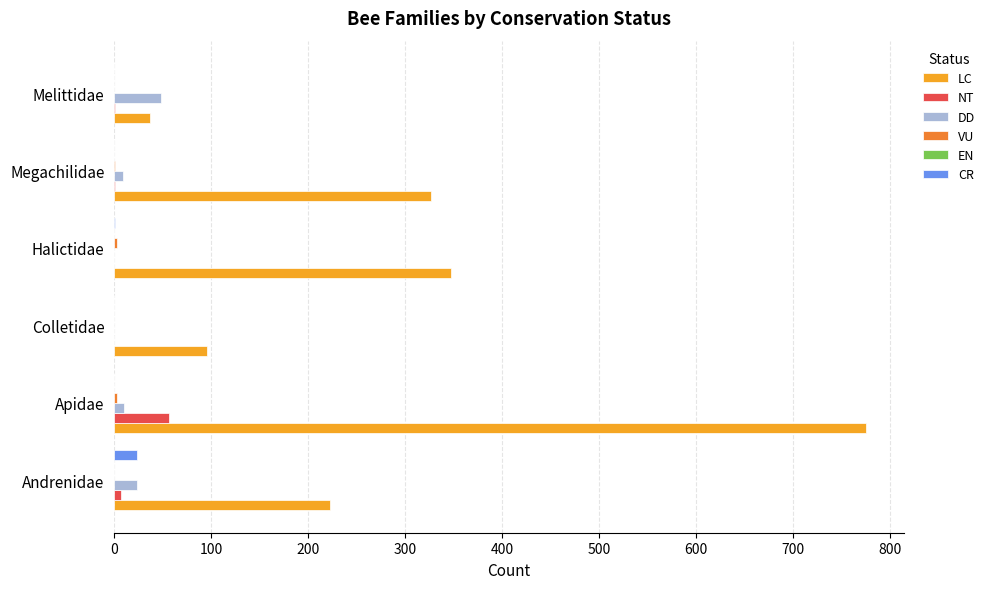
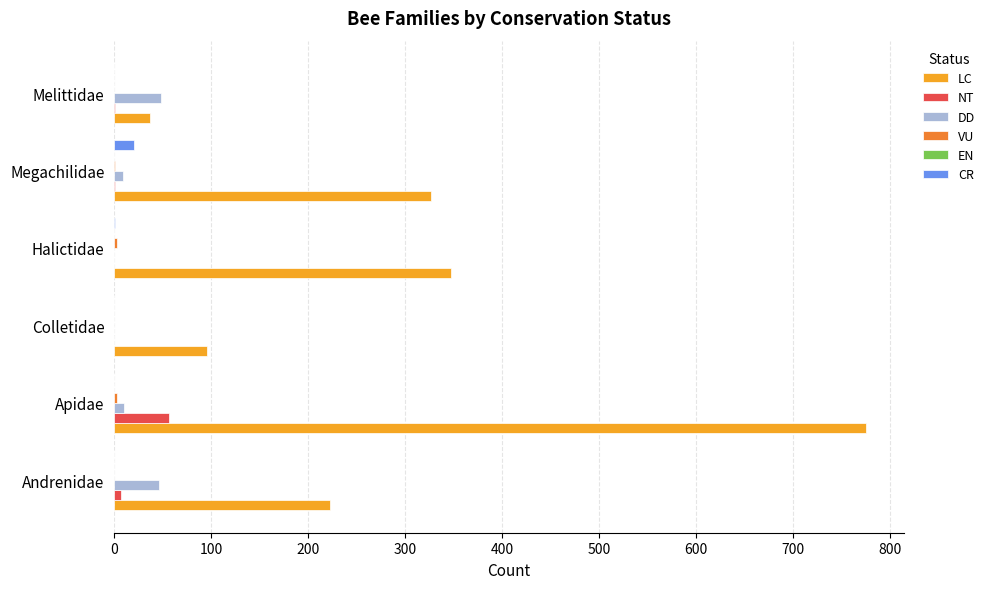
CR, Megachilidae: 0 -> 20
CR, Andrenidae: 20 -> 0
DD, Andrenidae: 20 -> 50
